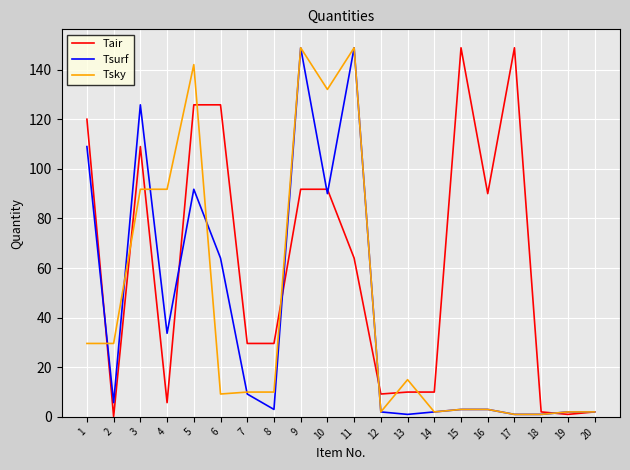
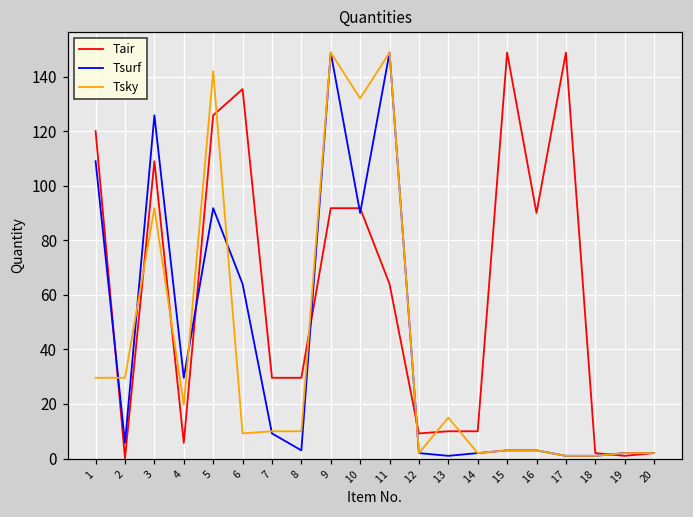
Tsurf, 4: 34 -> 30
Tsky, 4: 92 -> 20
Tair, 6: 126 -> 135
